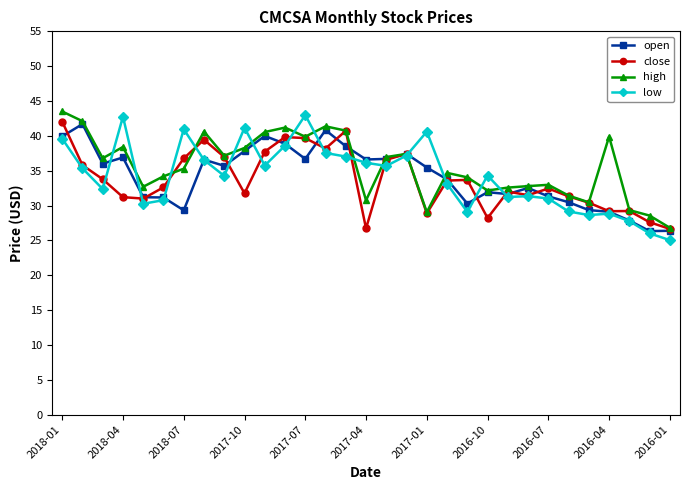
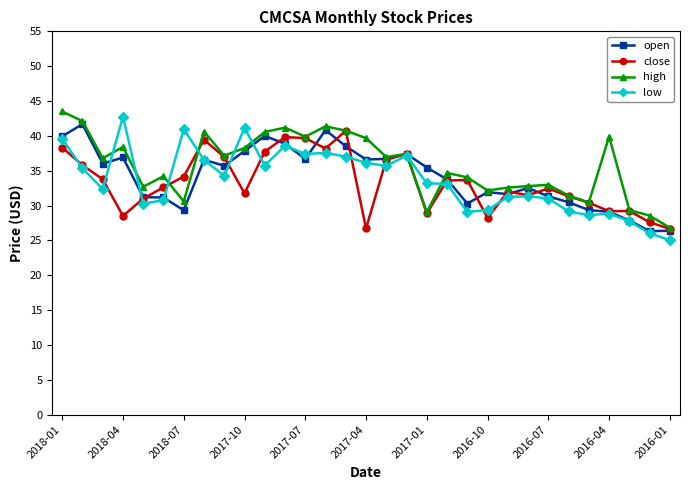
close, 2018-01: 42 -> 38
close, 2018-04: 31 -> 29
close, 2018-07: 37 -> 34
high, 2018-07: 35 -> 31
low, 2017-07: 43 -> 37
high, 2017-04: 31 -> 40
low, 2017-01: 41 -> 33
low, 2016-10: 34 -> 29
